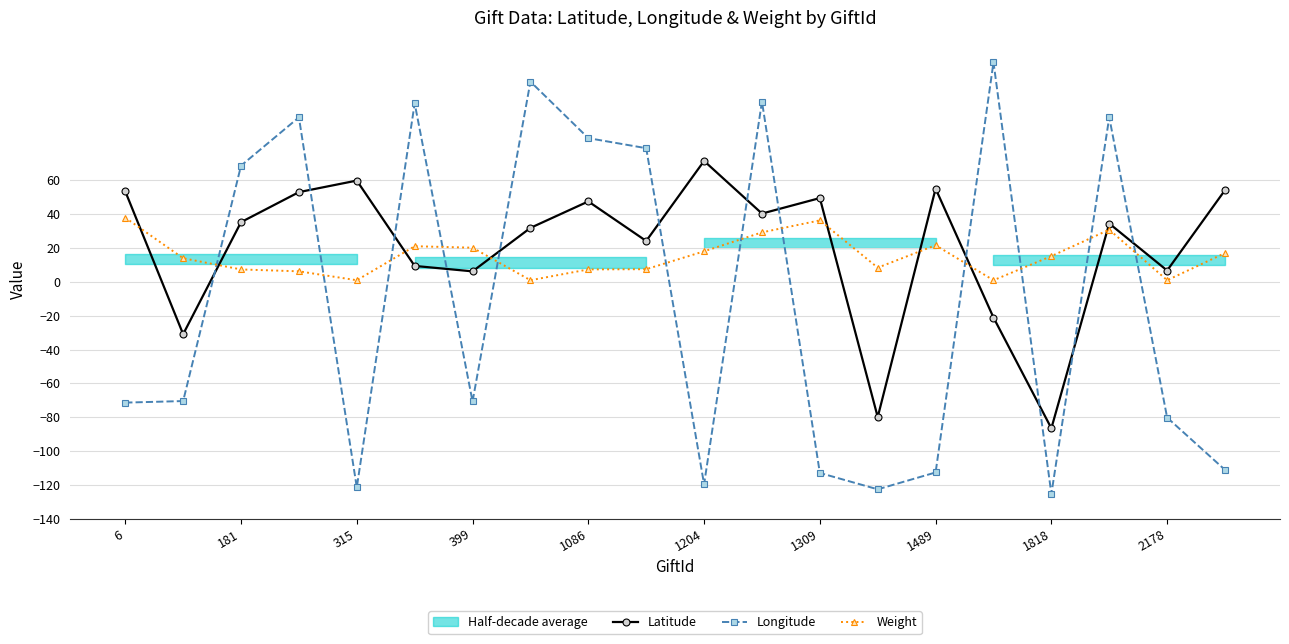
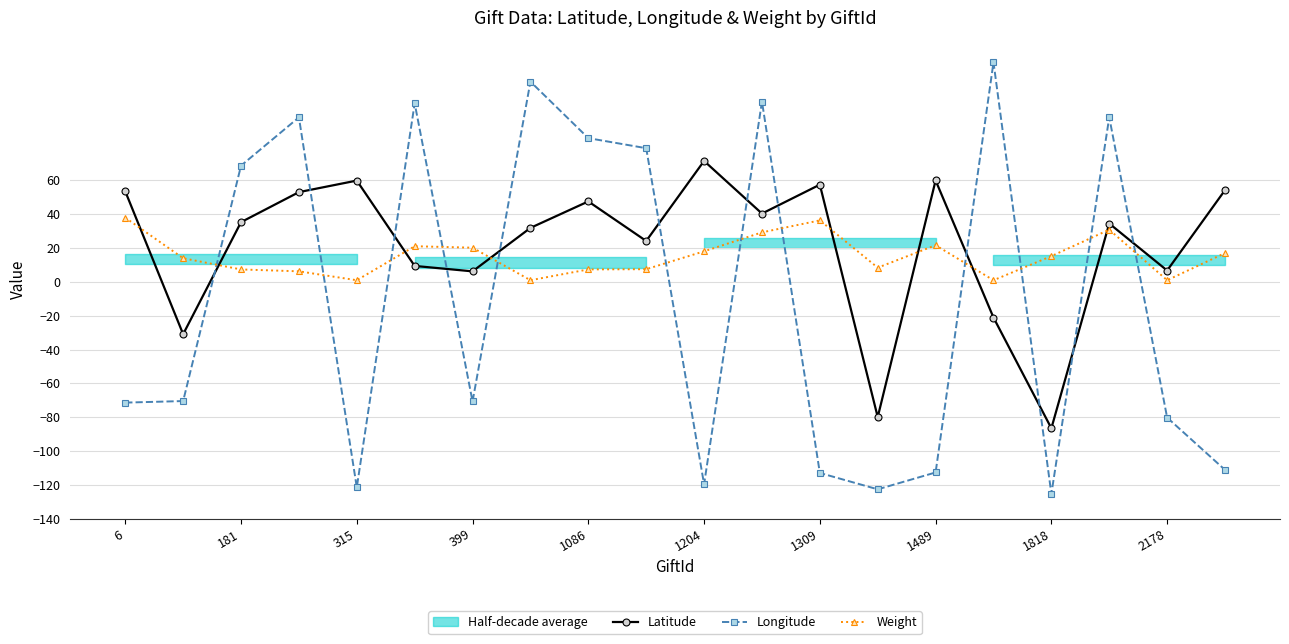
Latitude, 1309: 50 -> 58
Latitude, 1489: 55 -> 60
